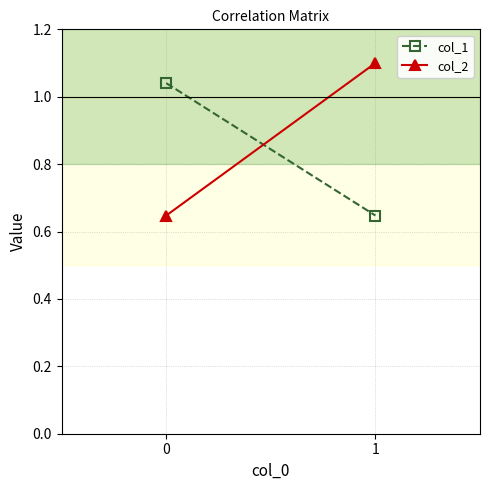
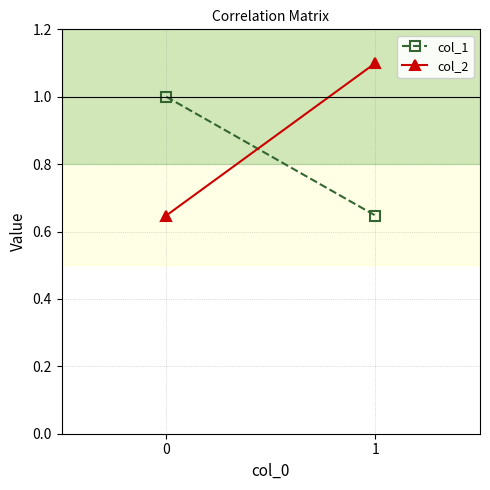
col_1, 0: 1.04 -> 1.00
